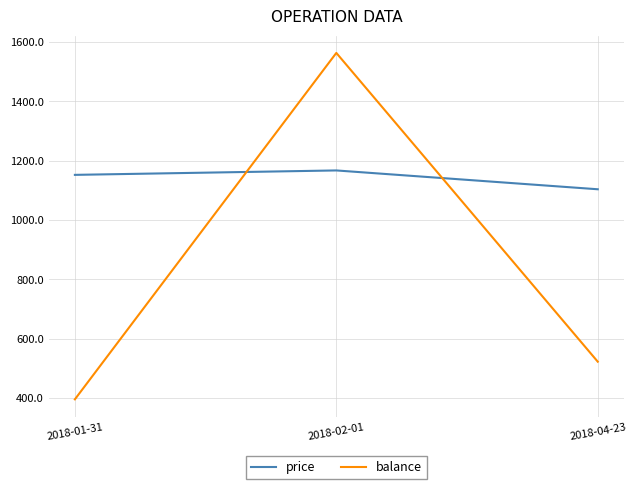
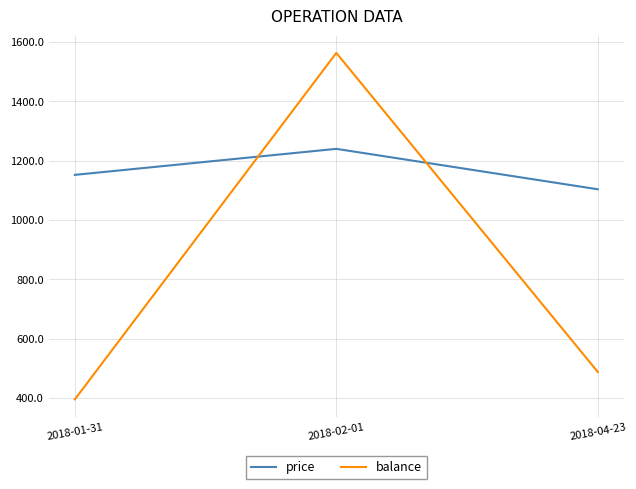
price, 2018-02-01: 1170 -> 1240
balance, 2018-04-23: 520 -> 490
